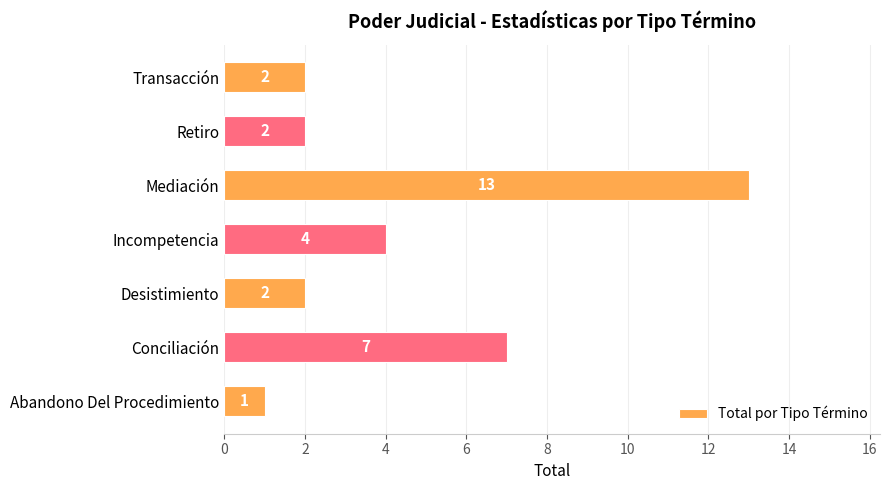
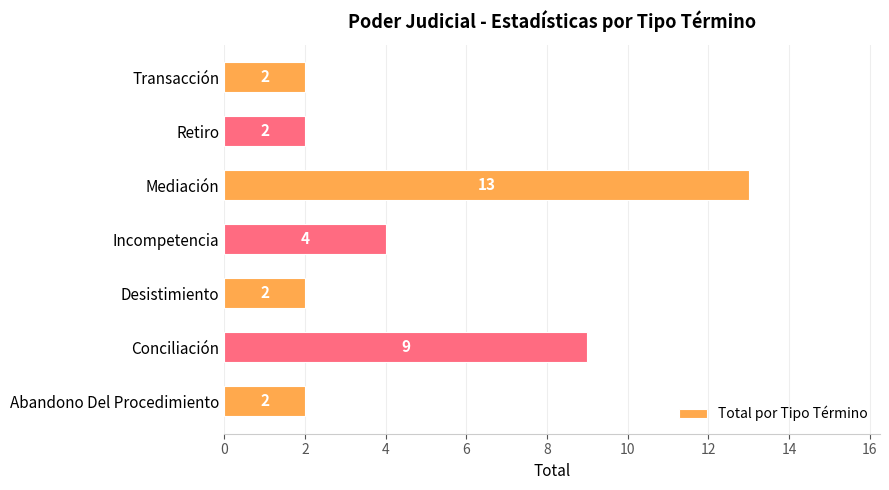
Conciliación: 7 -> 9
Abandono Del Procedimiento: 1 -> 2
